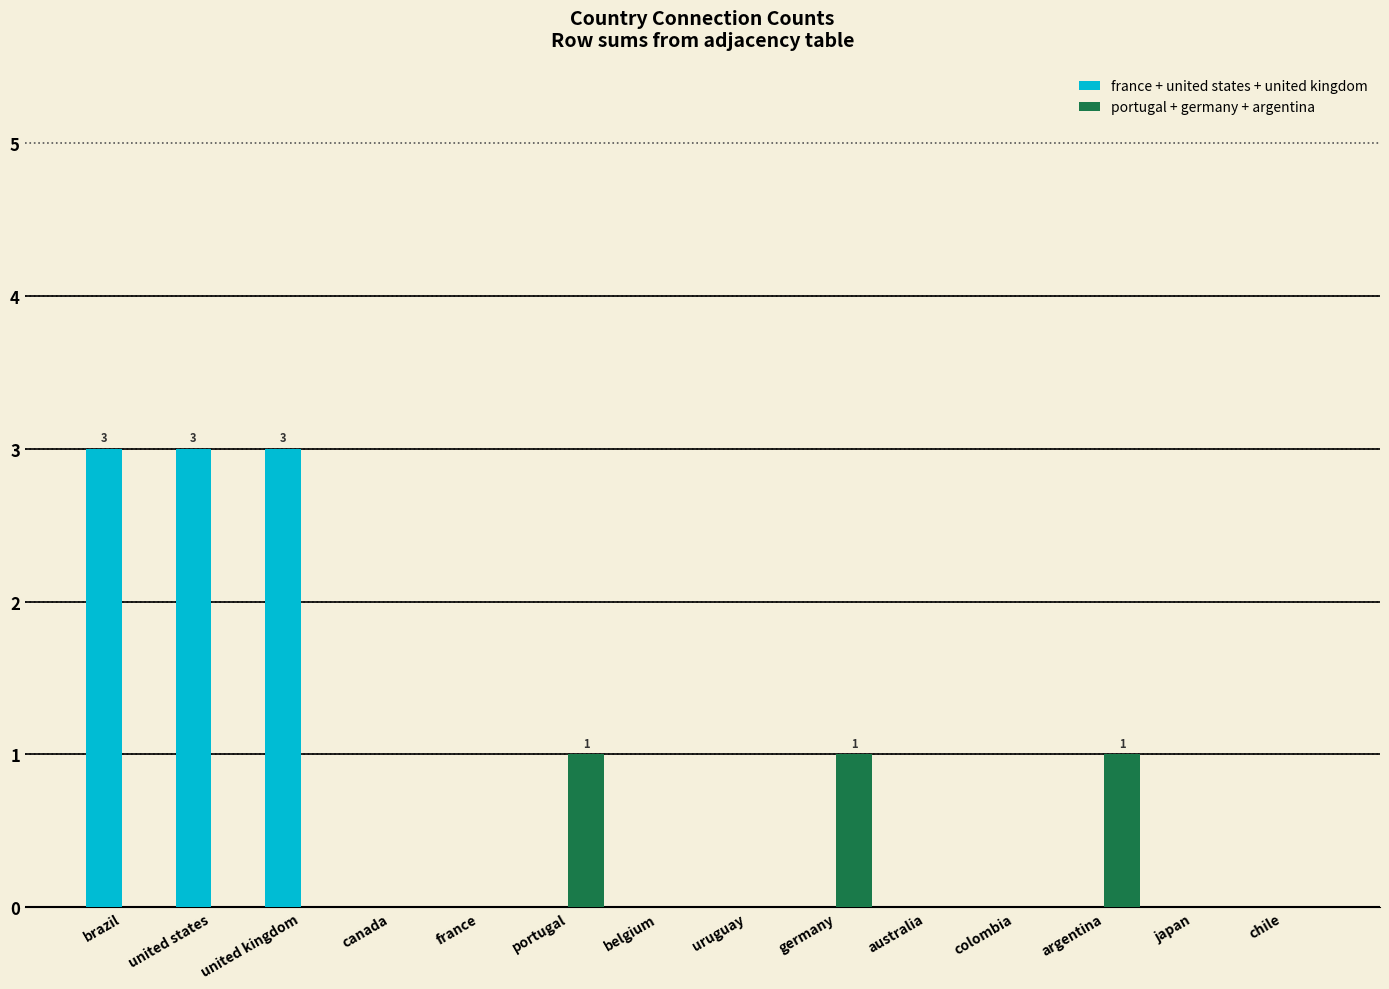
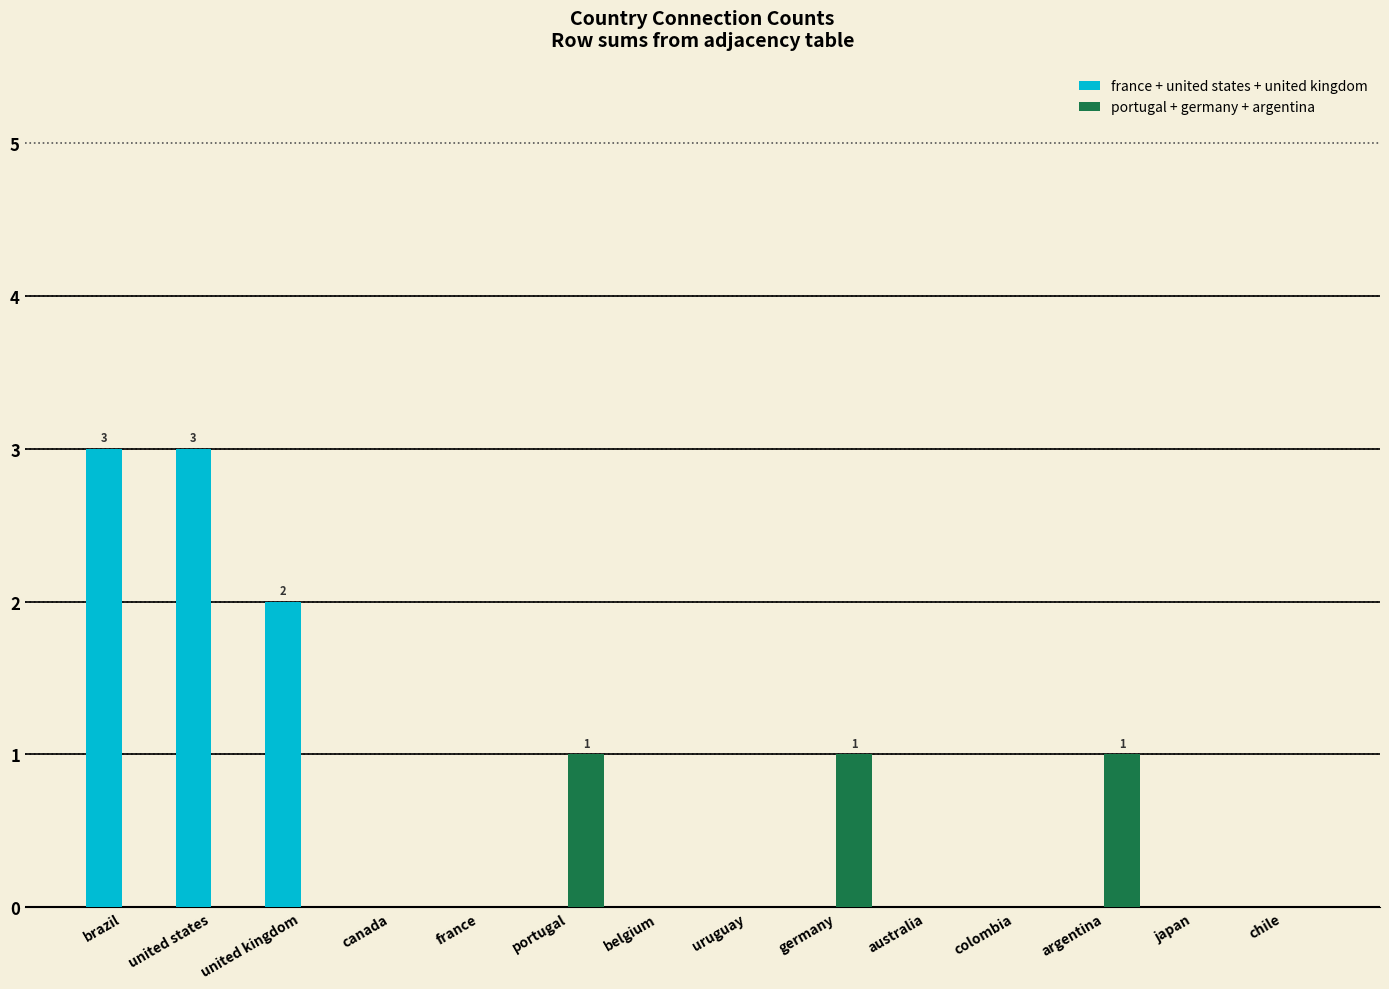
france + united states + united kingdom, united kingdom: 3 -> 2
